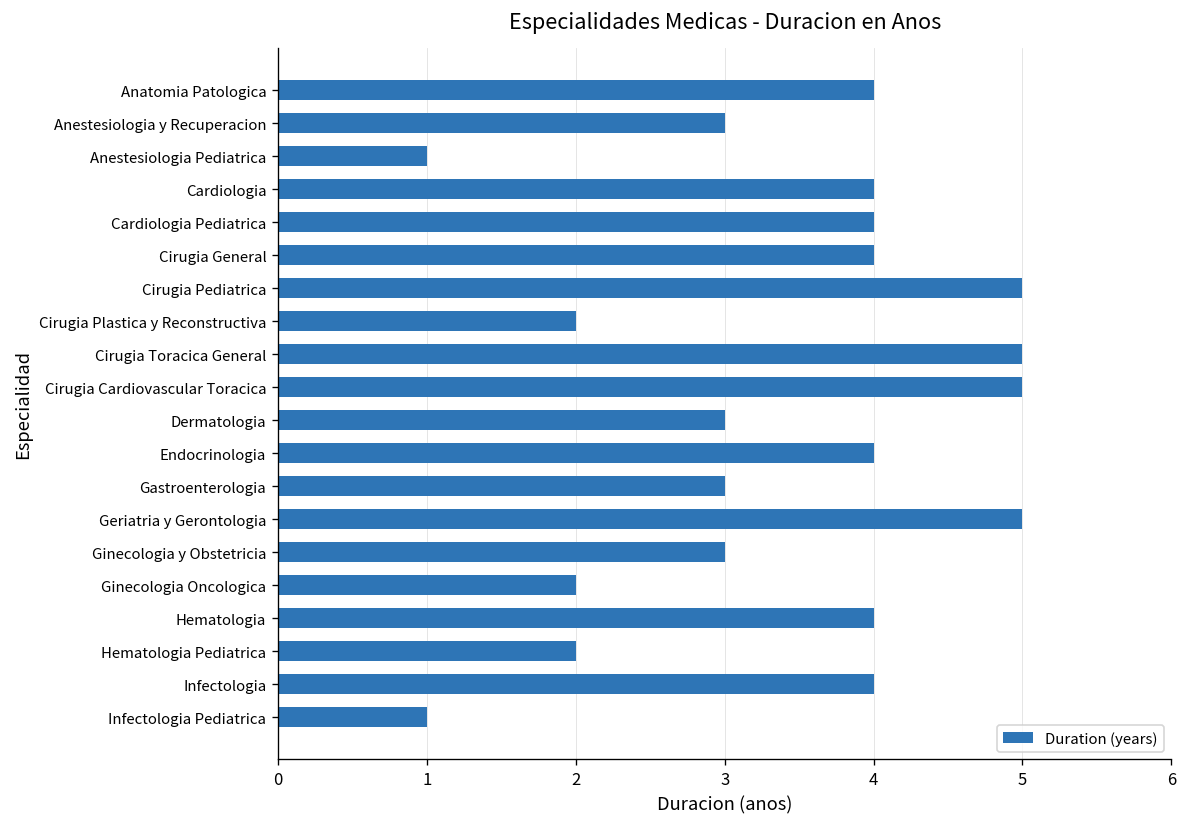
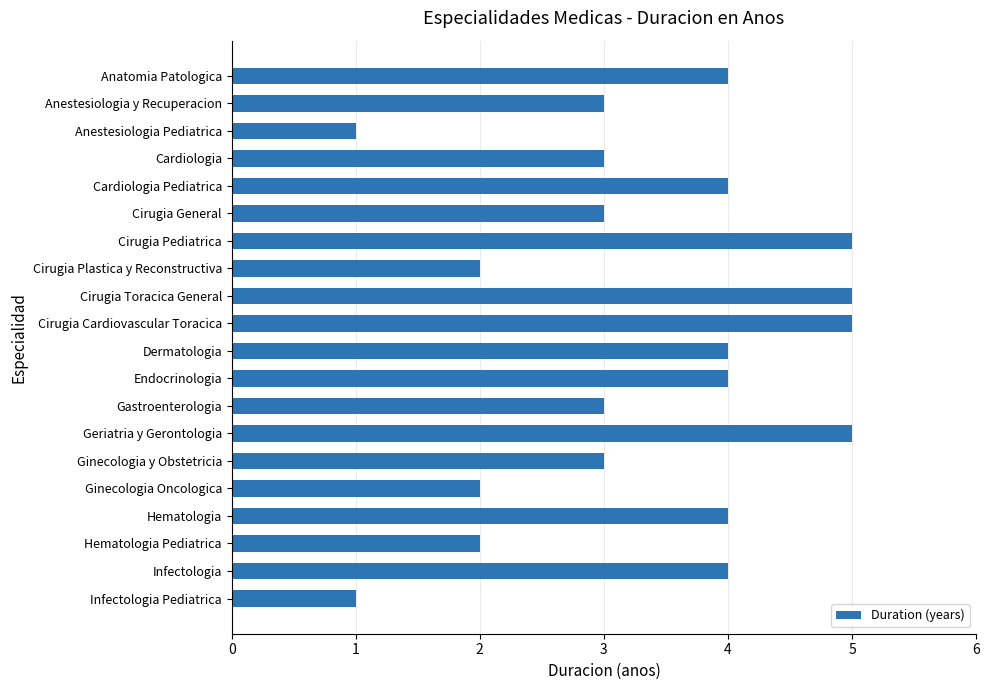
Cardiologia: 4 -> 3
Cirugia General: 4 -> 3
Dermatologia: 3 -> 4
